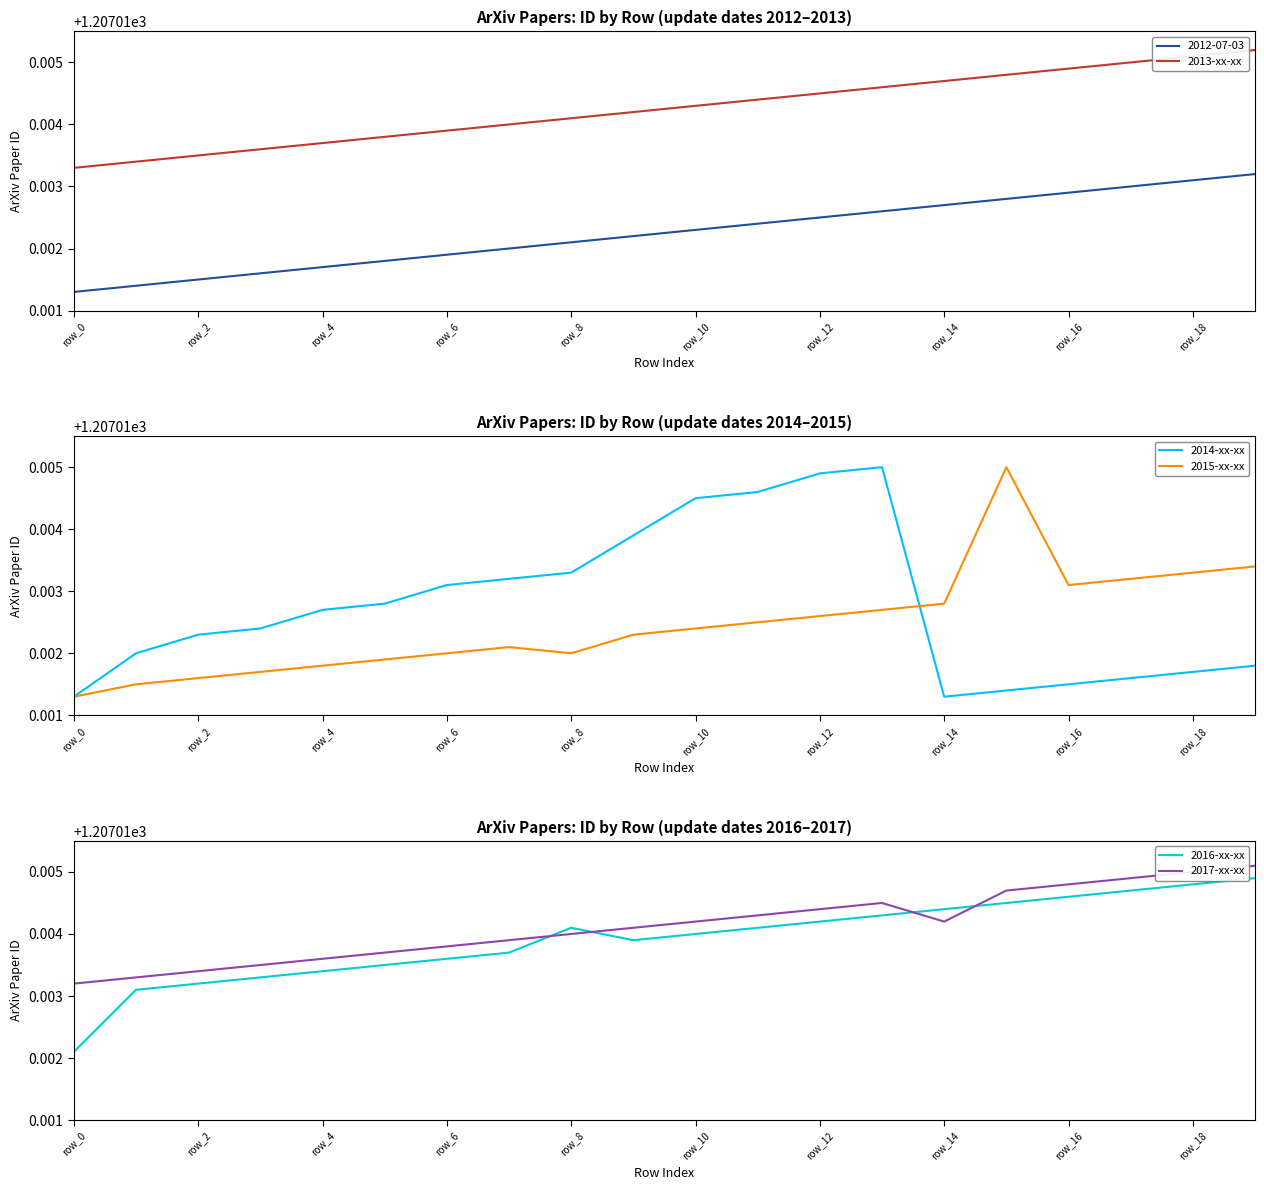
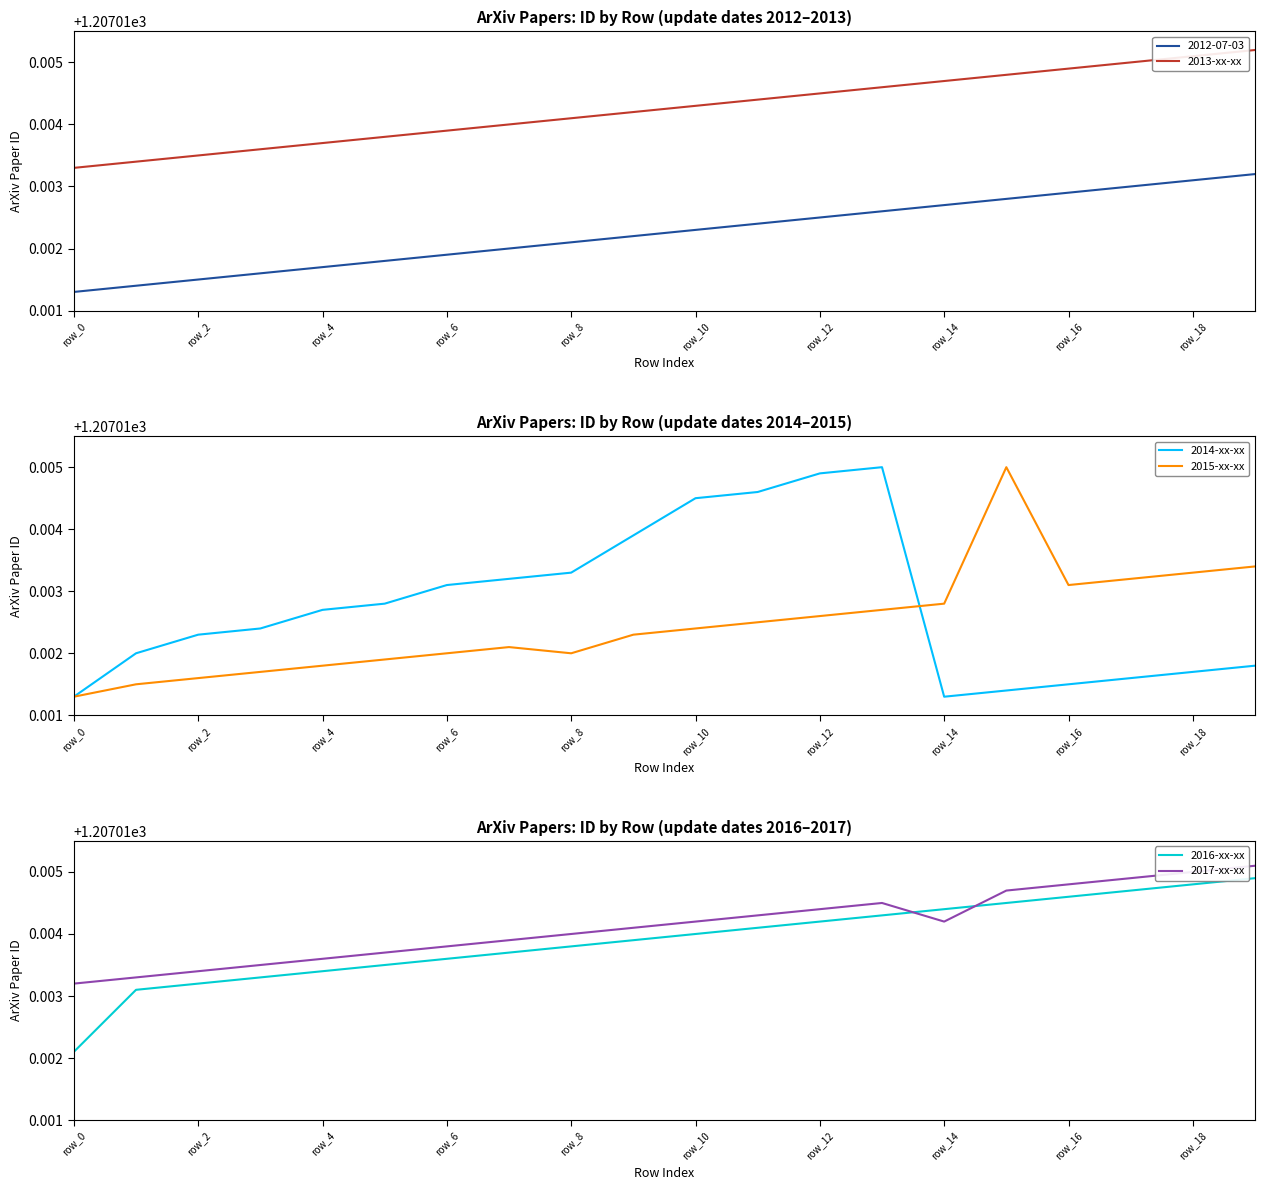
ArXiv Papers: ID by Row (update dates 2016–2017), 2016-xx-xx, row_8: 1207.0141 -> 1207.0138
